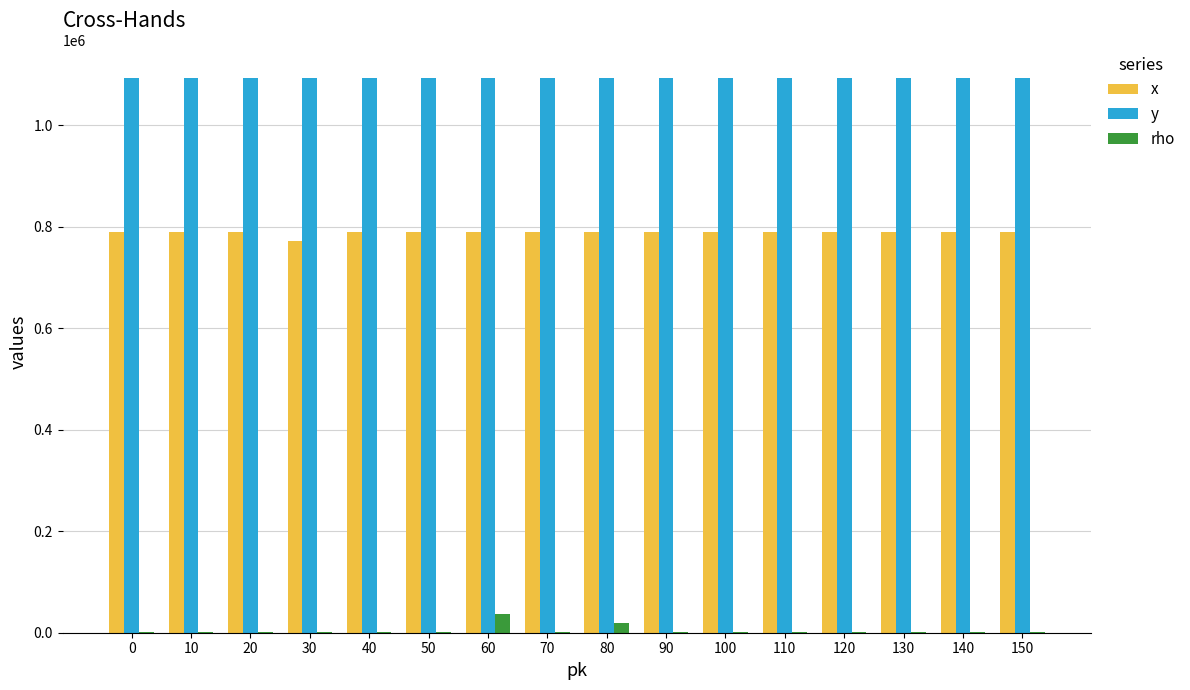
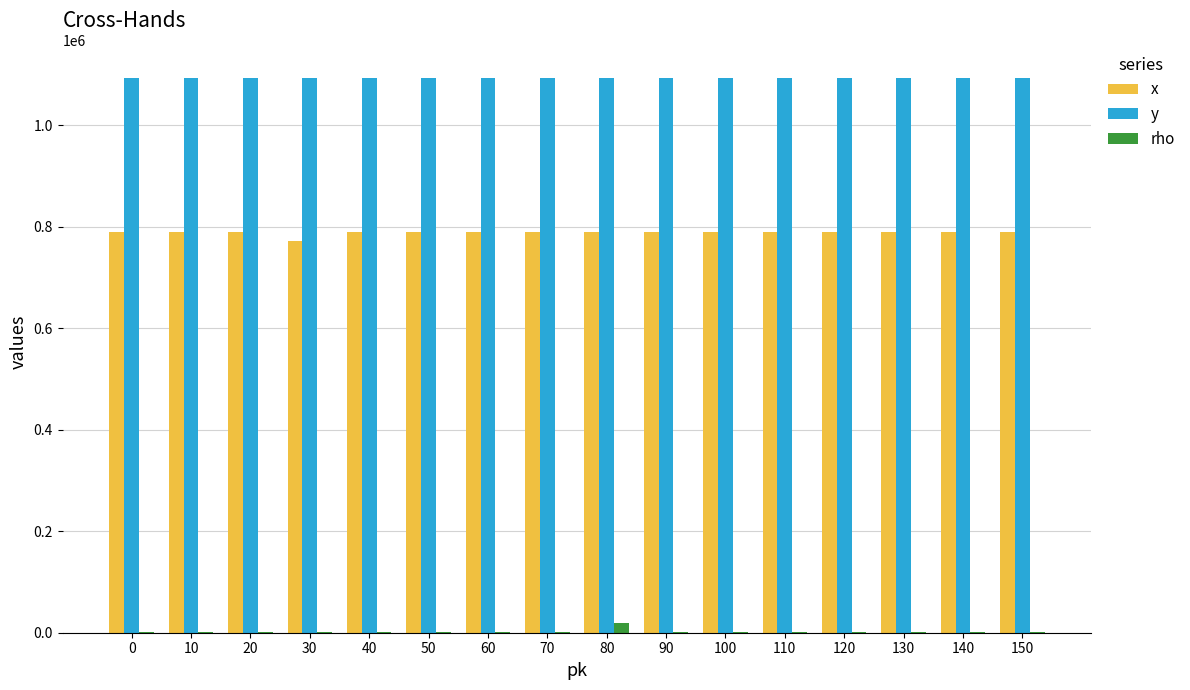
rho, 60: 40000 -> 0
